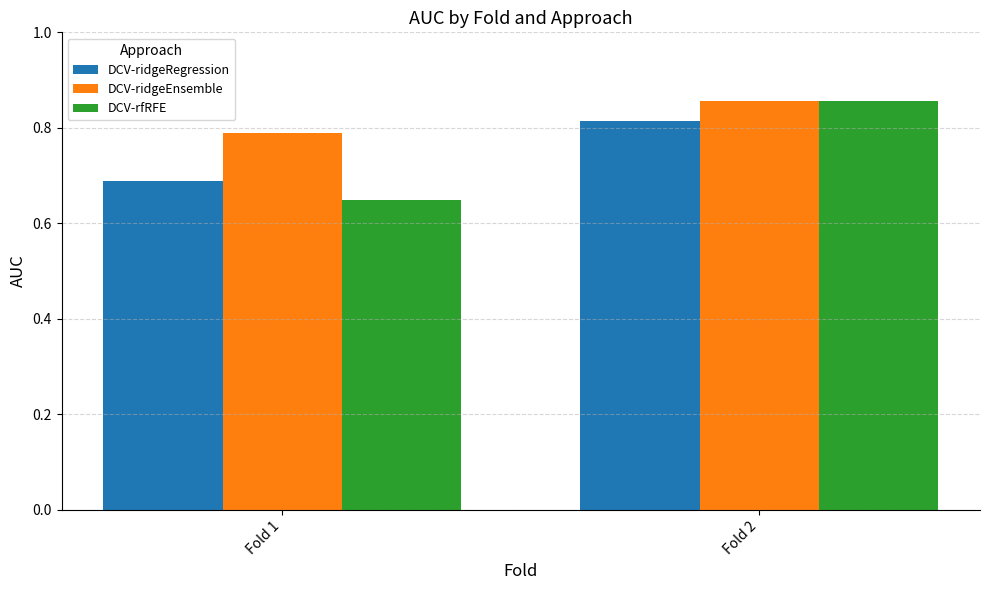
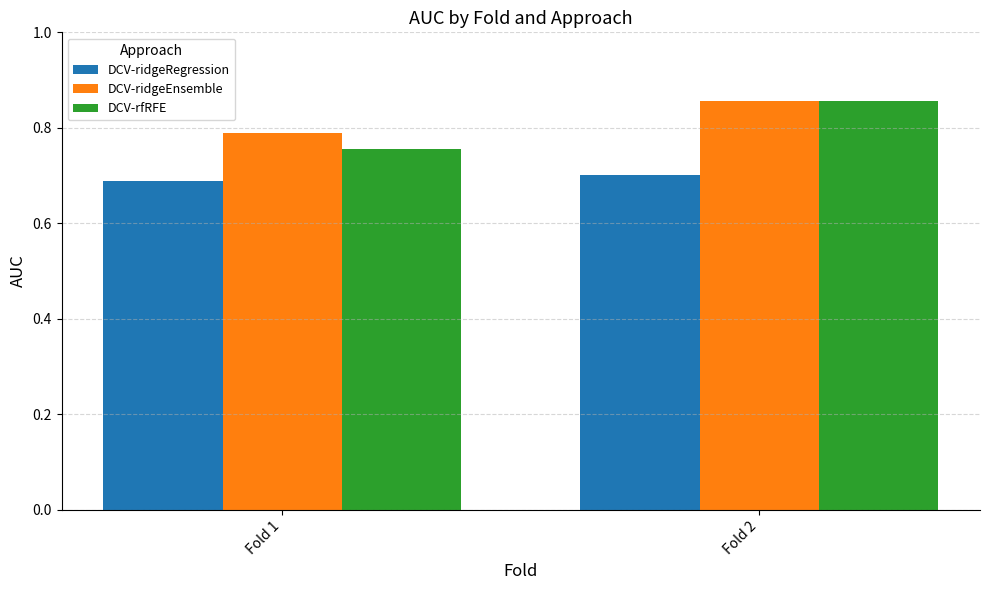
DCV-rfRFE, Fold 1: 0.65 -> 0.76
DCV-ridgeRegression, Fold 2: 0.81 -> 0.70
